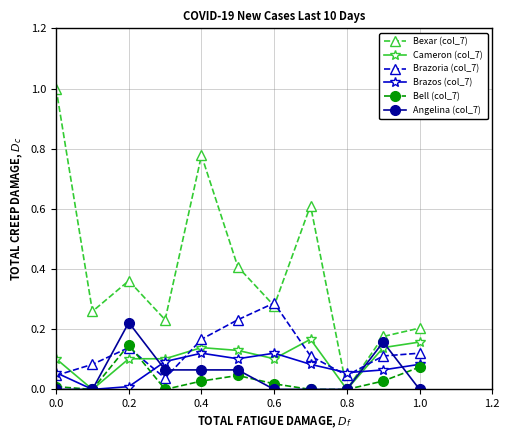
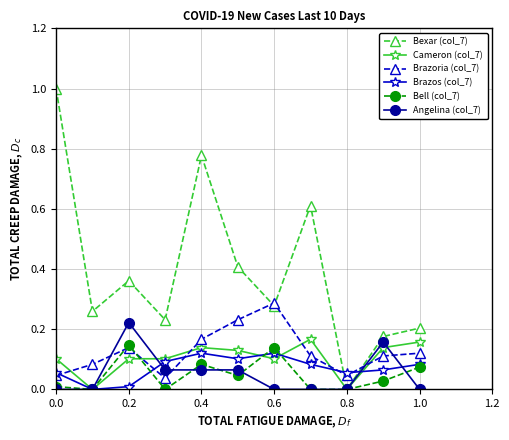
Bell (col_7), 0.4: 0.03 -> 0.08
Bell (col_7), 0.6: 0.02 -> 0.14
